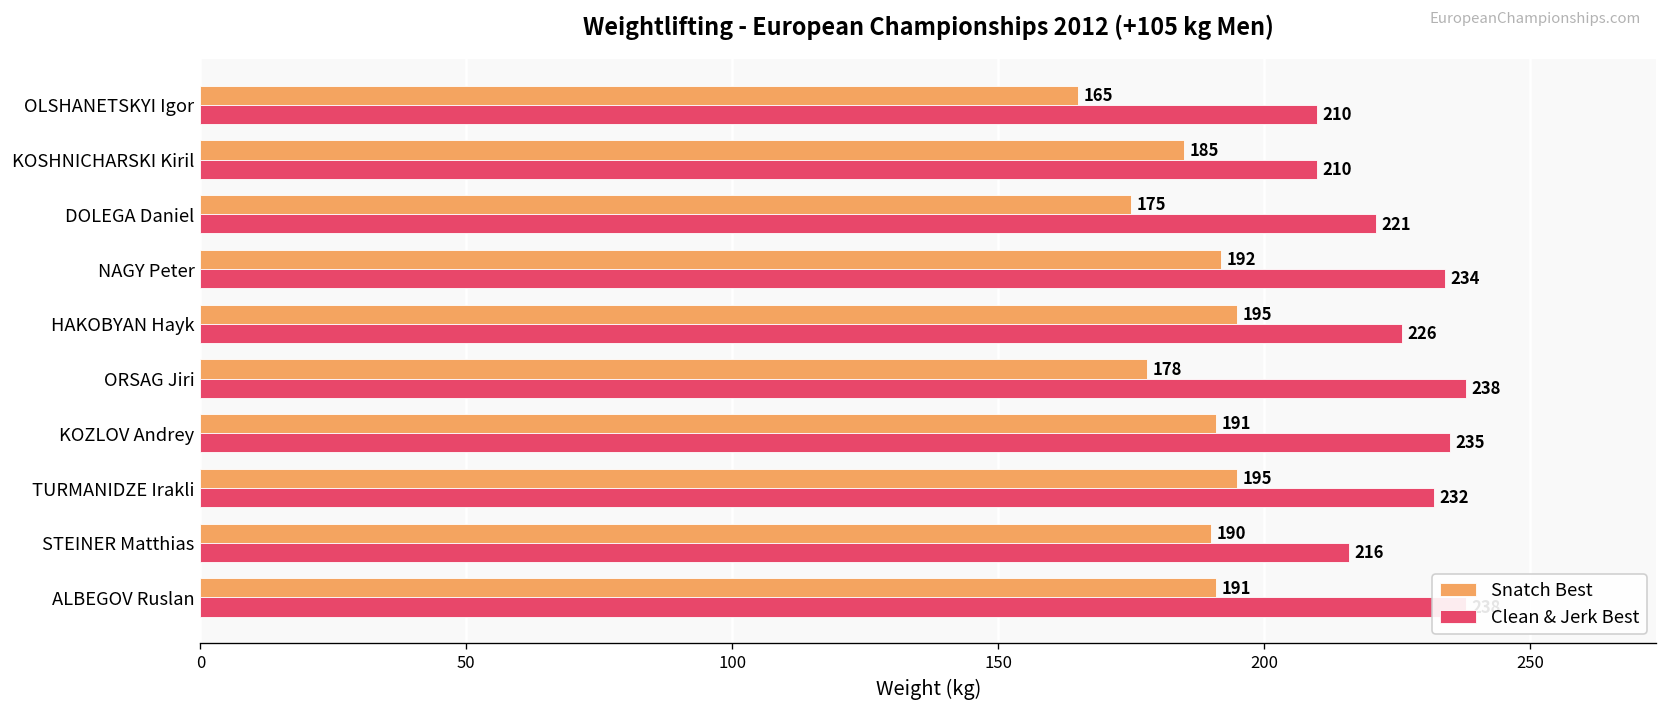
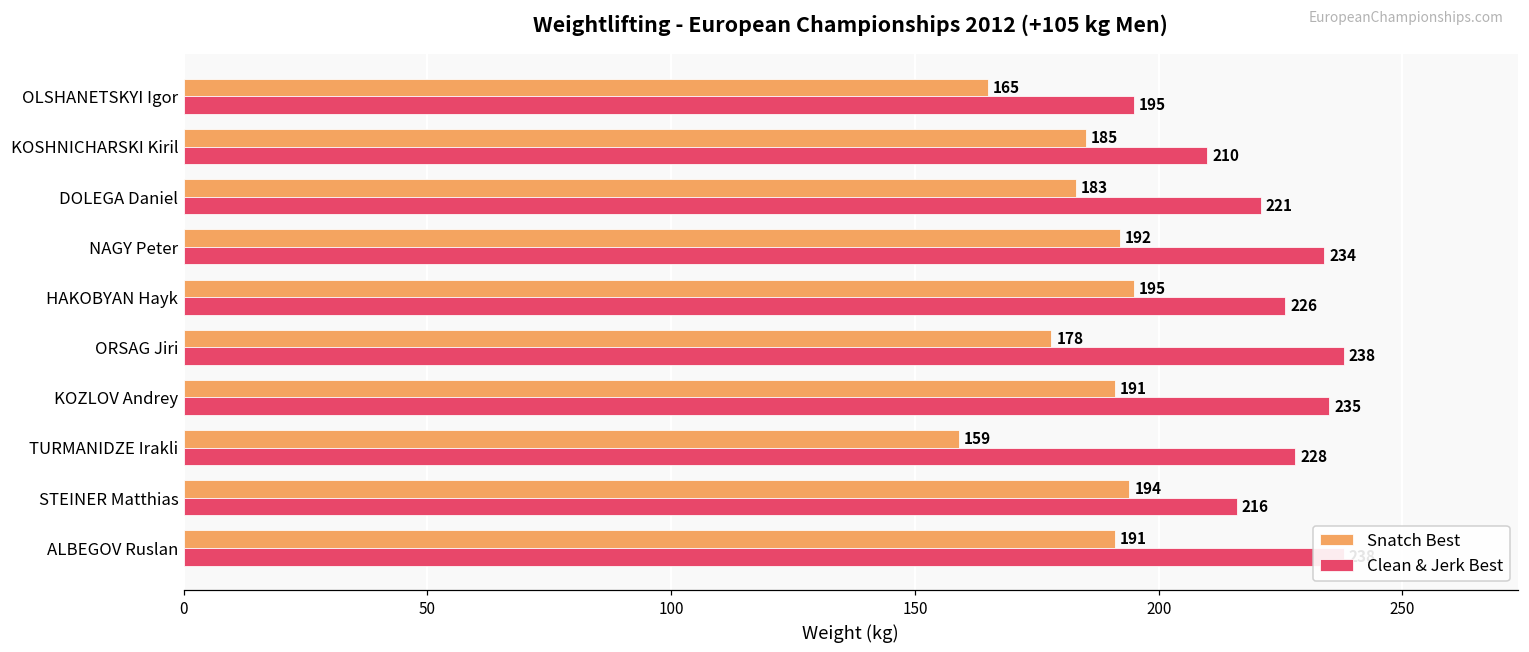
Clean & Jerk Best, OLSHANETSKYI Igor: 210 -> 195
Snatch Best, DOLEGA Daniel: 175 -> 183
Snatch Best, TURMANIDZE Irakli: 195 -> 159
Clean & Jerk Best, TURMANIDZE Irakli: 232 -> 228
Snatch Best, STEINER Matthias: 190 -> 194
